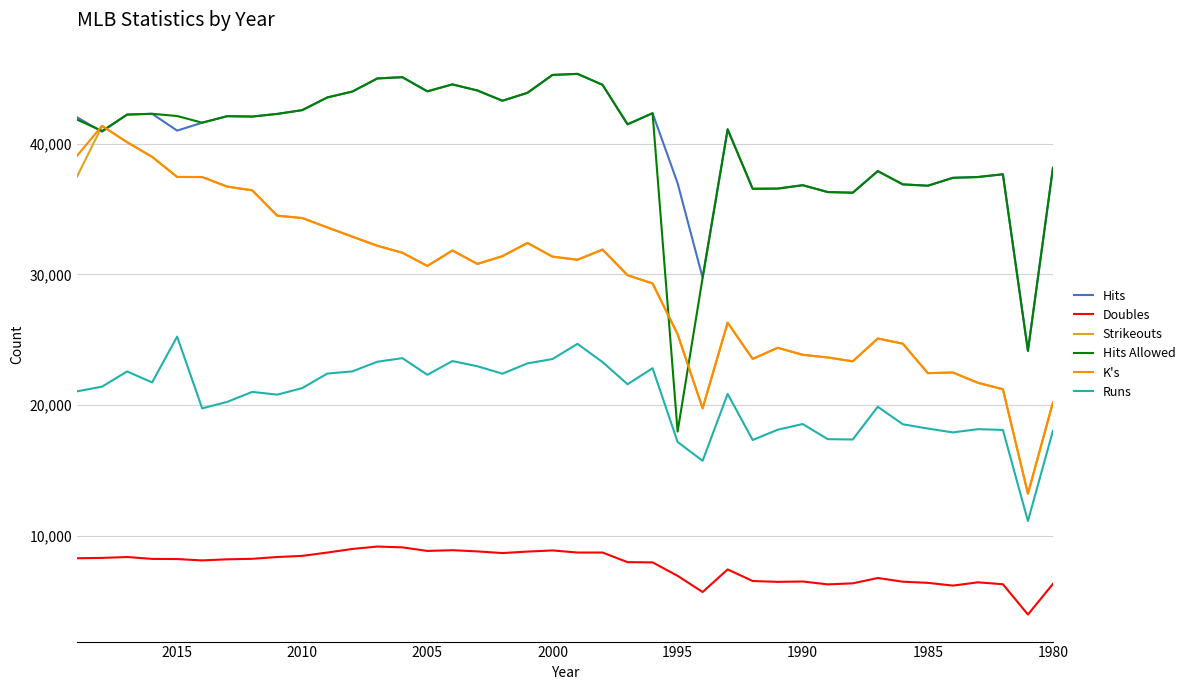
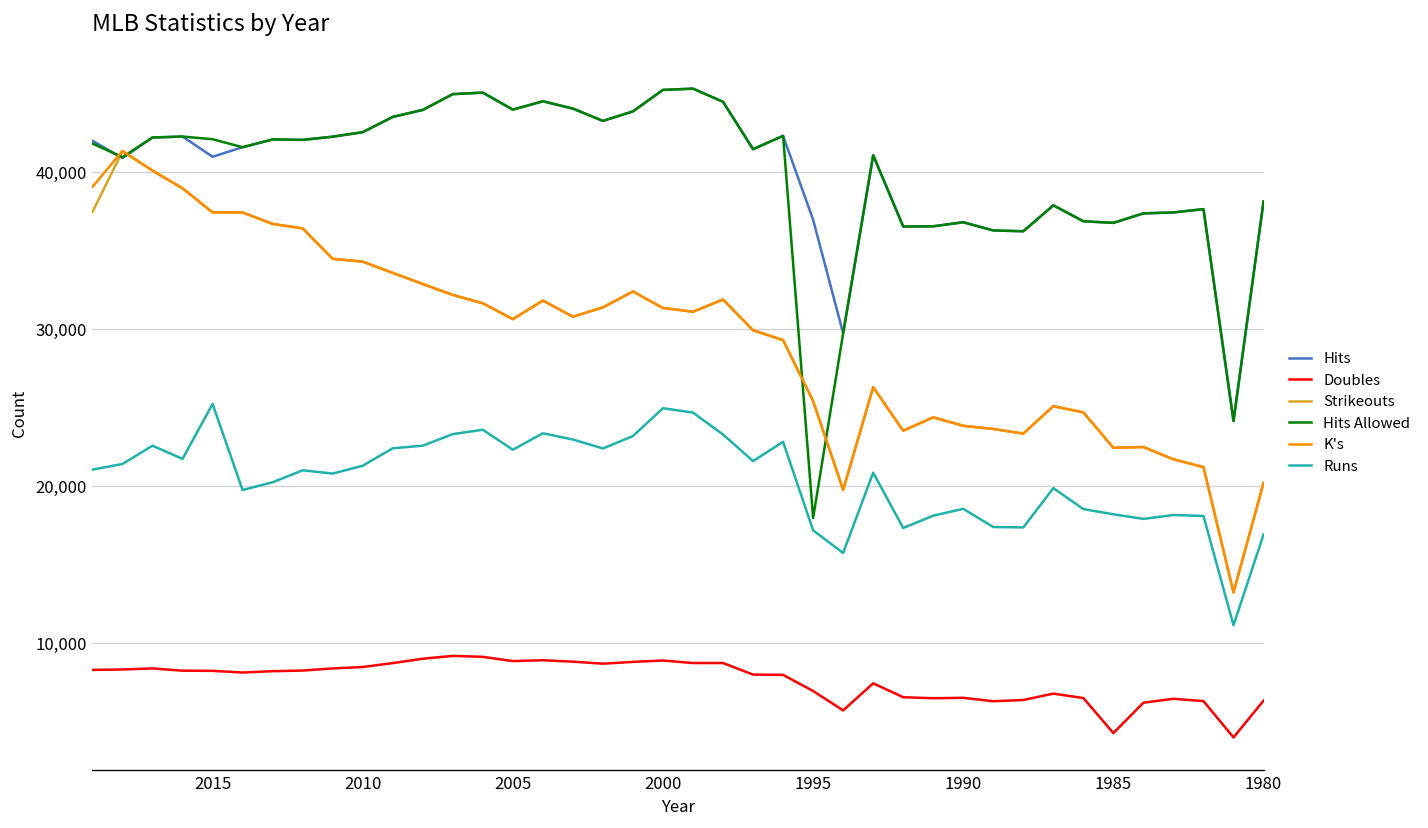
Runs, 2000: 23,500 -> 25,000
Doubles, 1985: 6,400 -> 4,300
Runs, 1980: 18,100 -> 16,900
